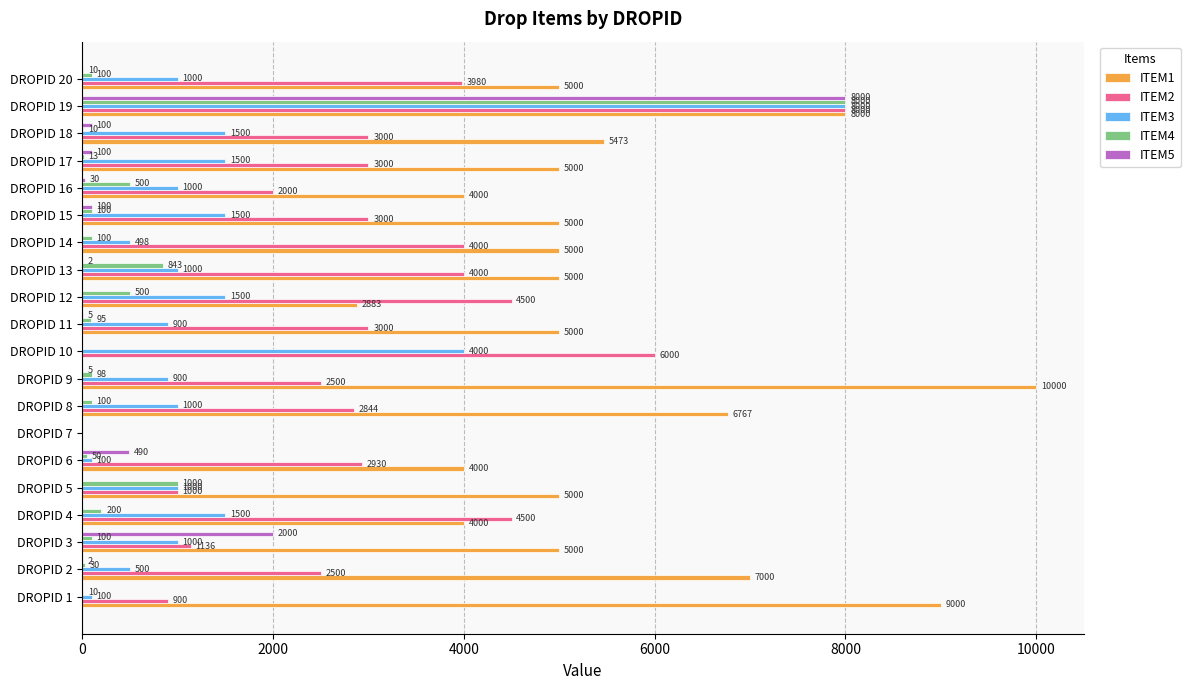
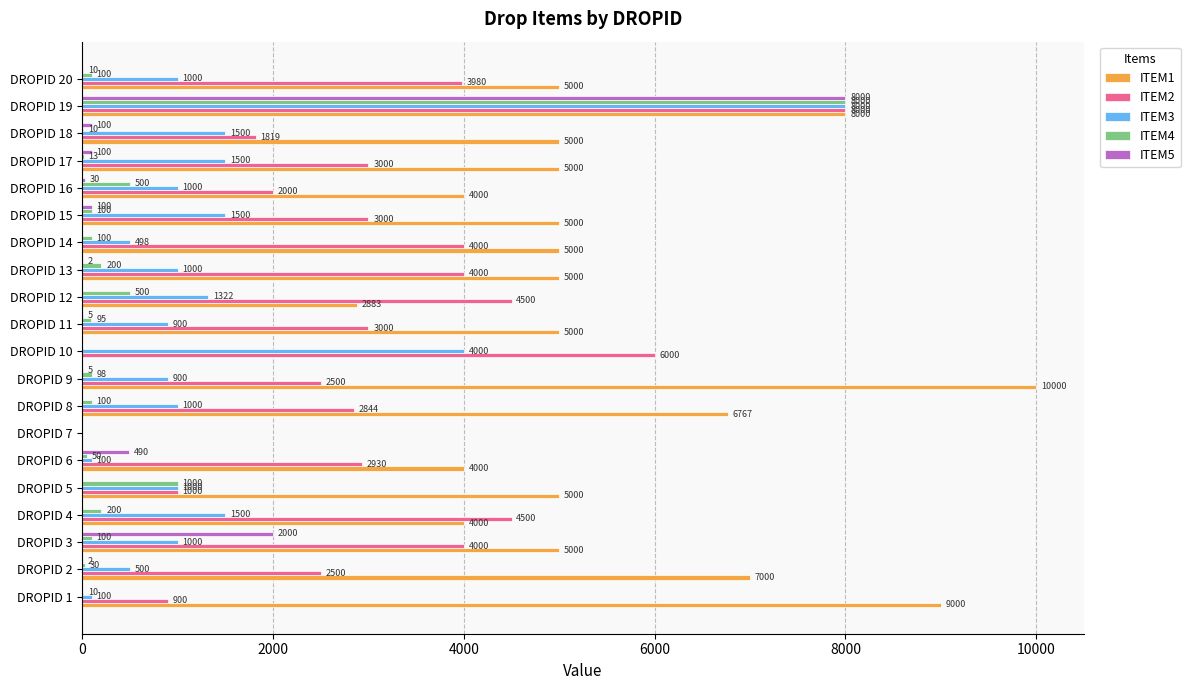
ITEM2, DROPID 18: 3000 -> 1819
ITEM1, DROPID 18: 5473 -> 5000
ITEM4, DROPID 13: 843 -> 200
ITEM3, DROPID 12: 1500 -> 1322
ITEM2, DROPID 3: 1136 -> 4000
